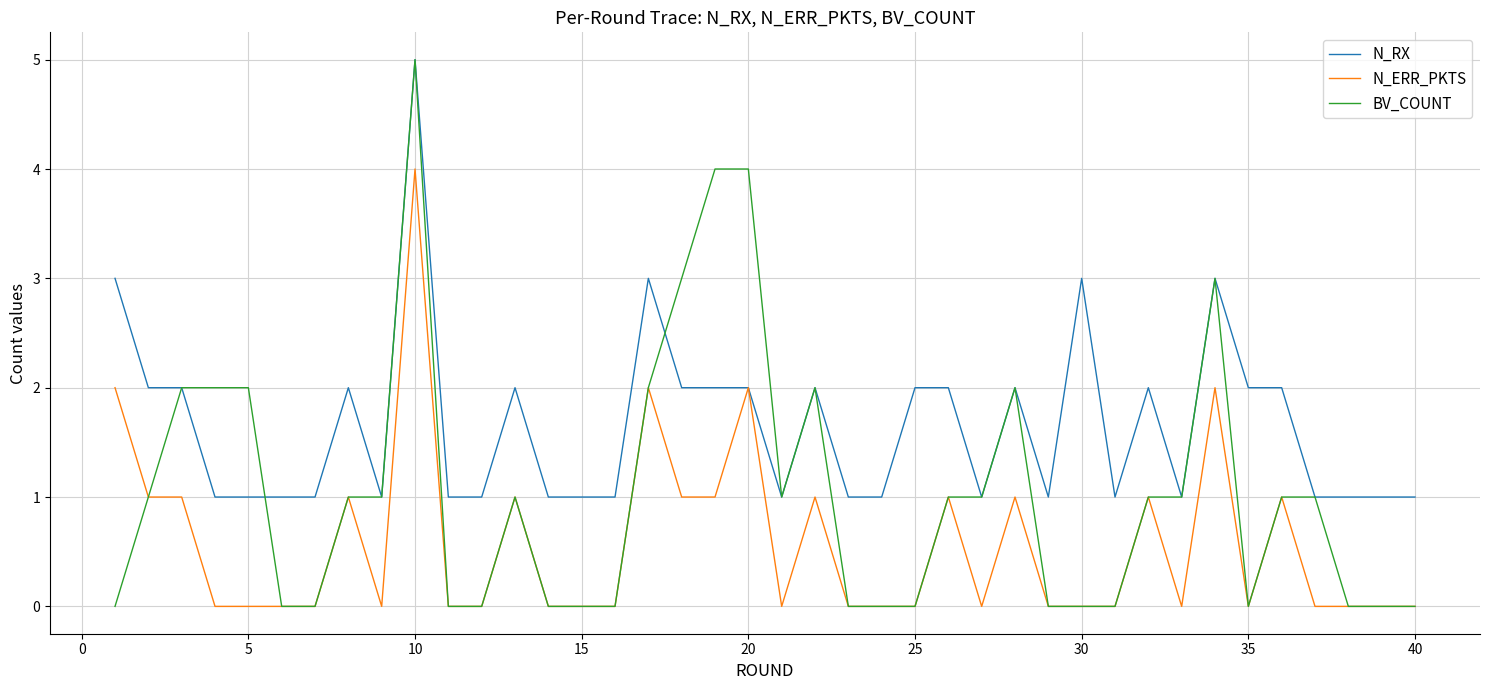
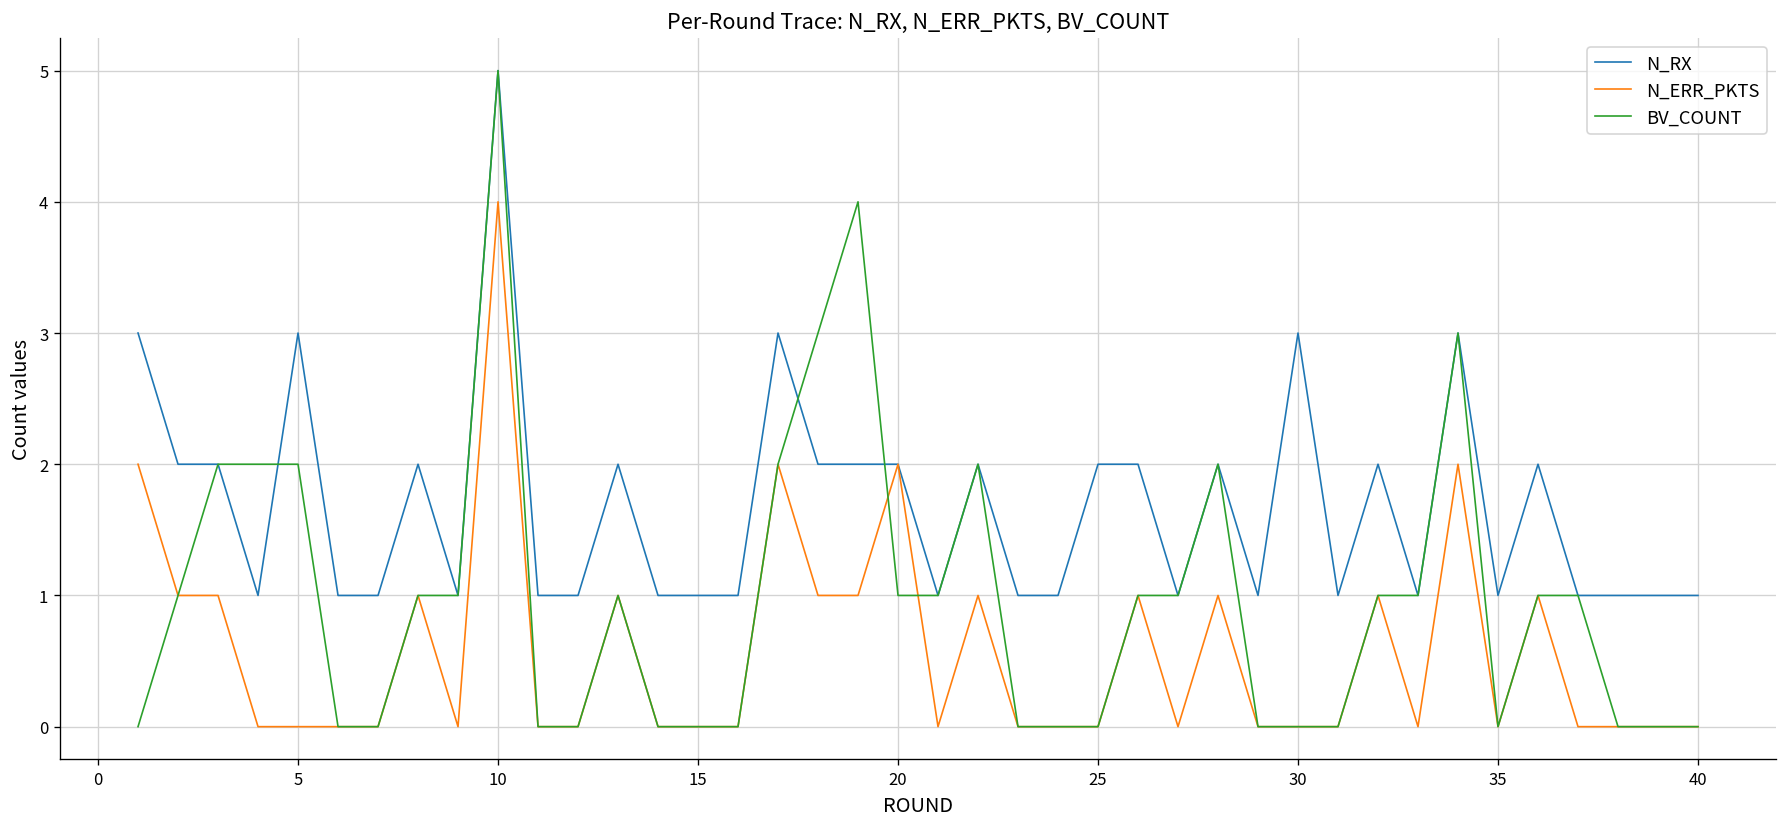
N_RX, 5: 1 -> 3
BV_COUNT, 20: 4 -> 1
N_RX, 35: 2 -> 1
